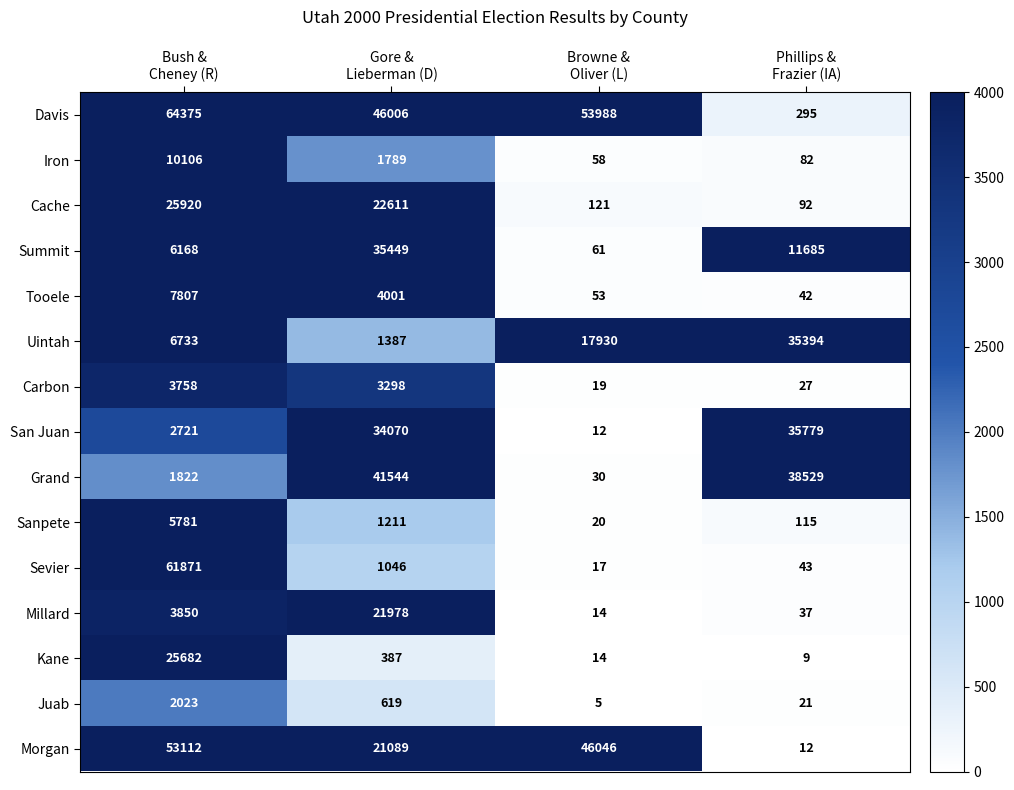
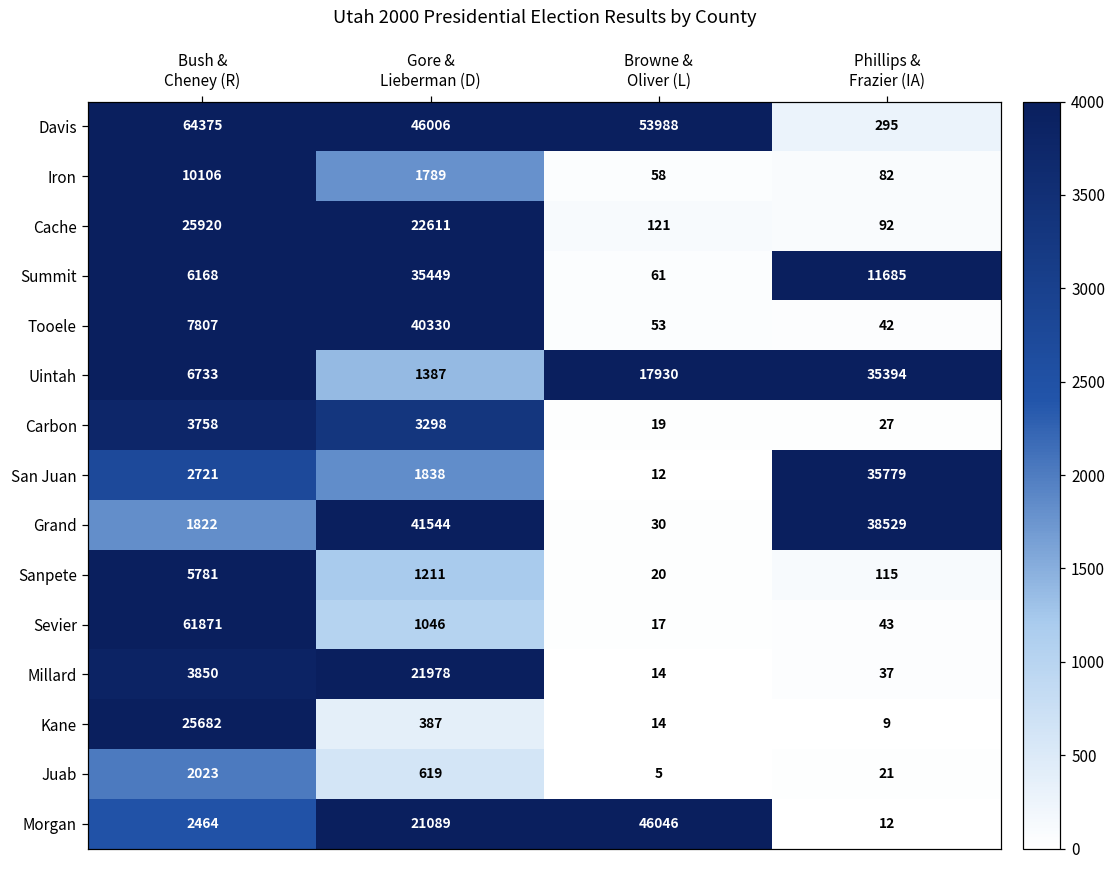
Tooele, Gore & Lieberman (D): 4001 -> 40330
San Juan, Gore & Lieberman (D): 34070 -> 1838
Morgan, Bush & Cheney (R): 53112 -> 2464
